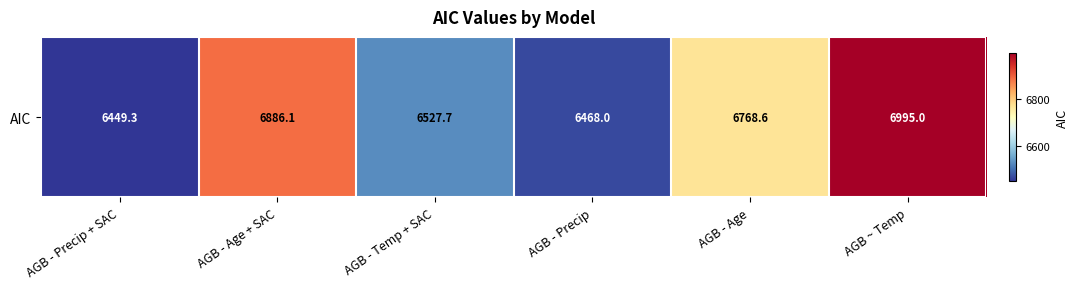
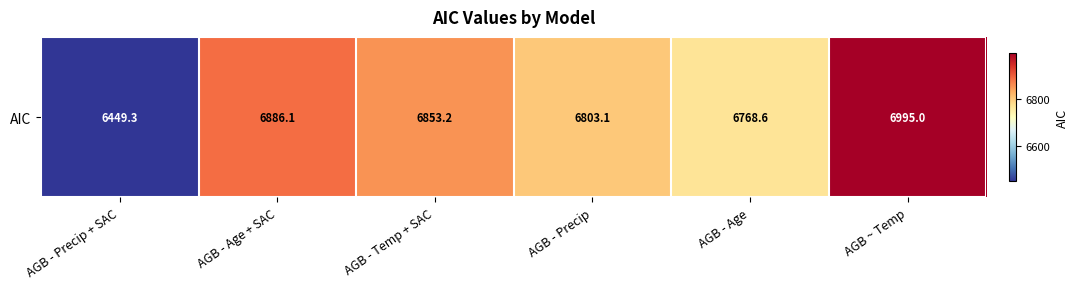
AIC, AGB - Temp + SAC: 6527.7 -> 6853.2
AIC, AGB - Precip: 6468.0 -> 6803.1
